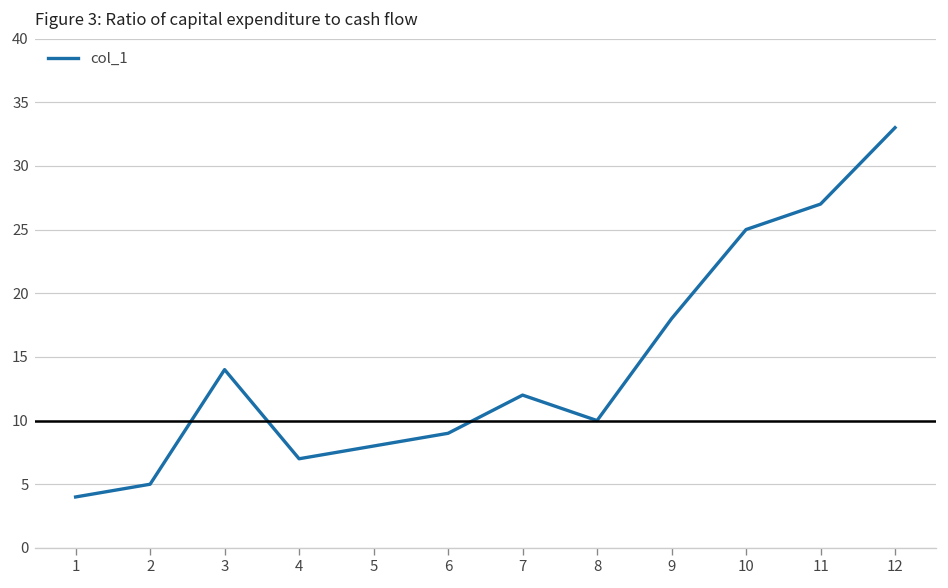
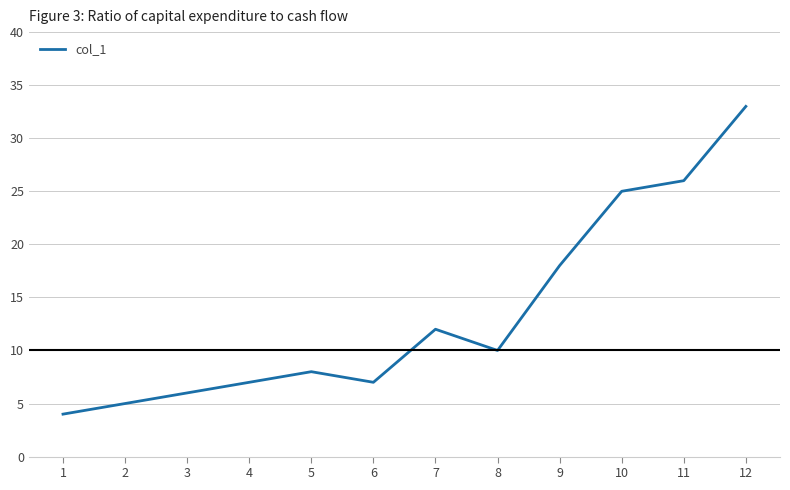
3: 14 -> 6
6: 9 -> 7
11: 27 -> 26
